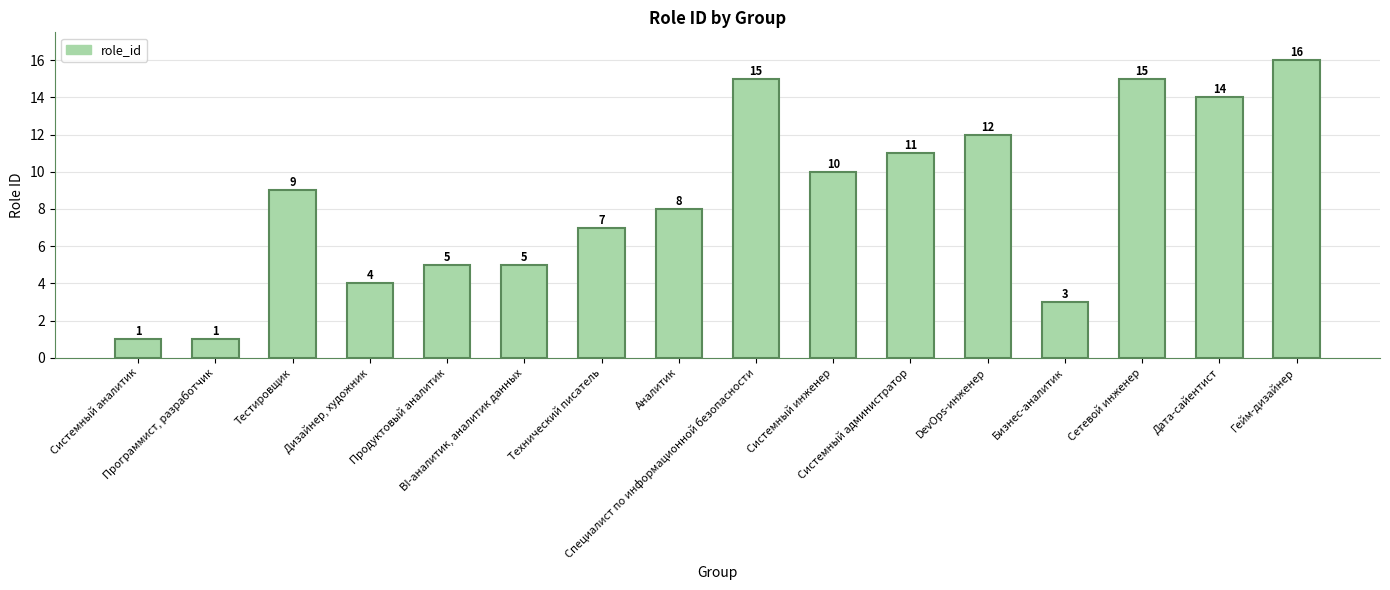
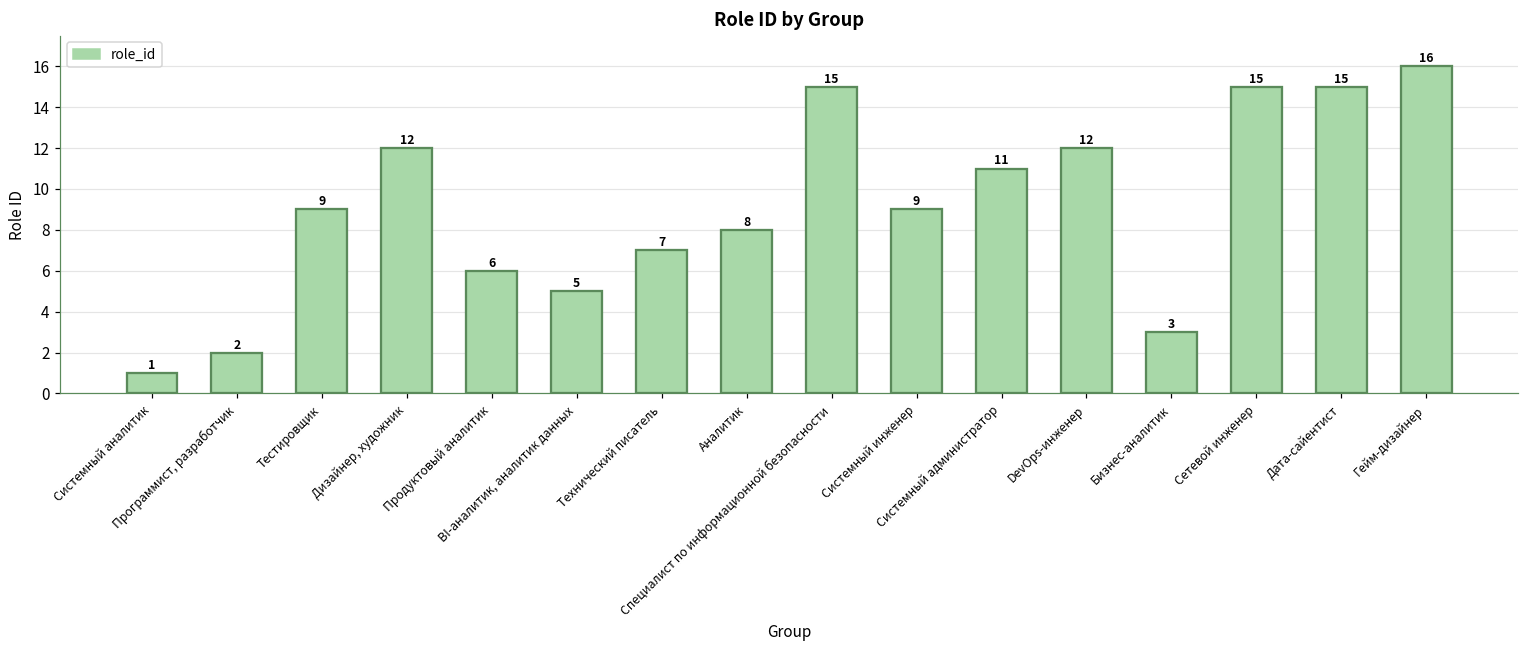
Программист, разработчик: 1 -> 2
Дизайнер, художник: 4 -> 12
Продуктовый аналитик: 5 -> 6
Системный инженер: 10 -> 9
Дата-сайентист: 14 -> 15
